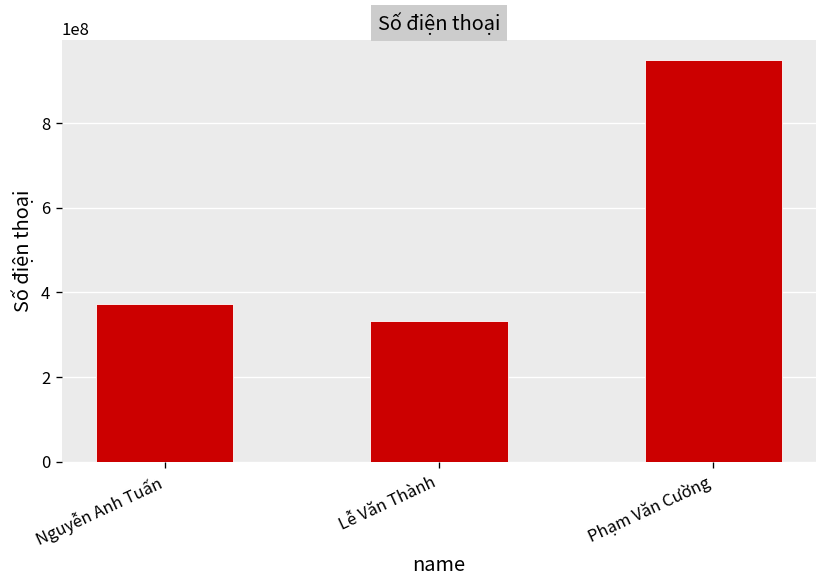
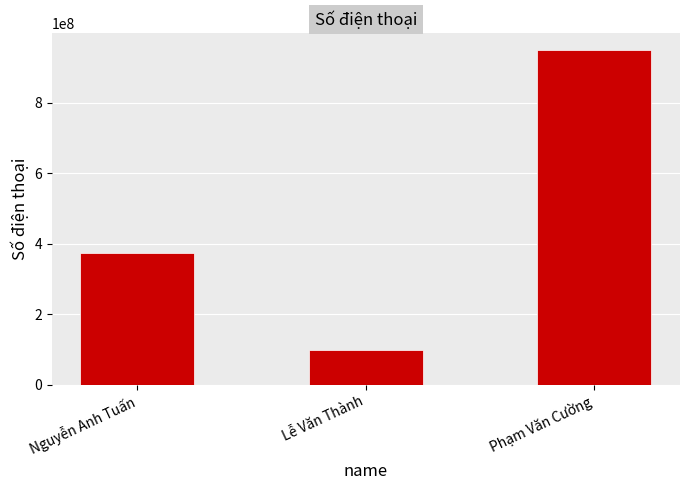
Lễ Văn Thành: 330000000 -> 100000000
